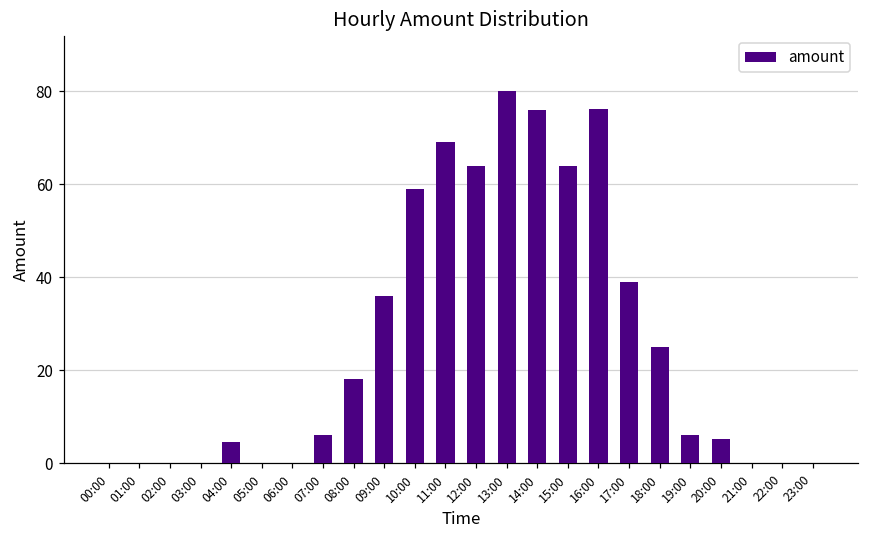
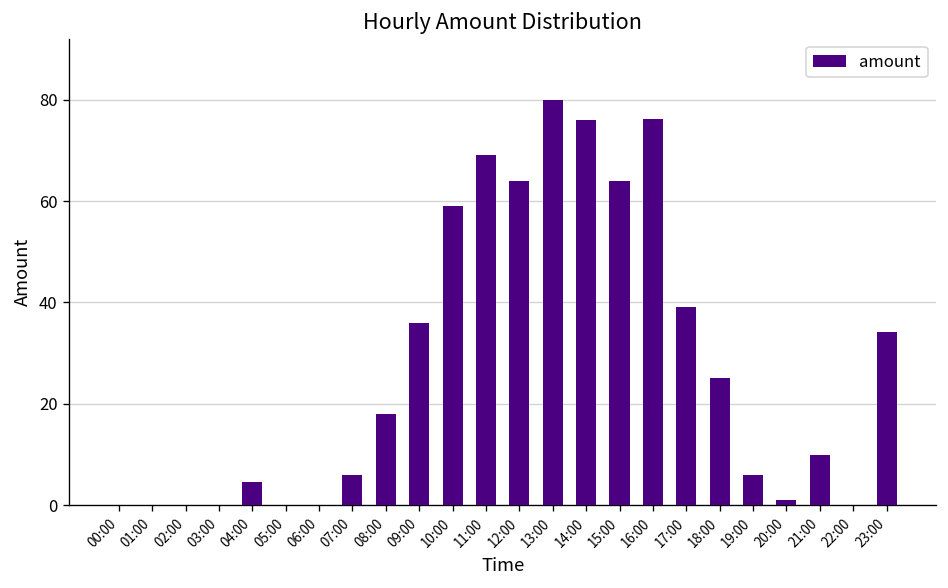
20:00: 5 -> 1
21:00: 0 -> 10
23:00: 0 -> 34
